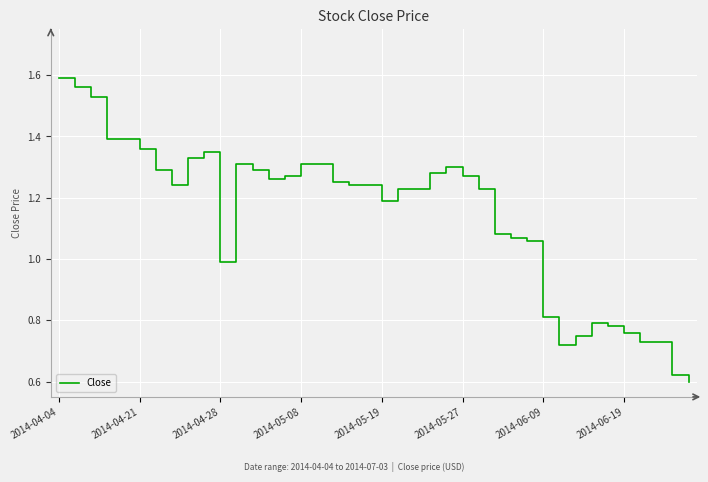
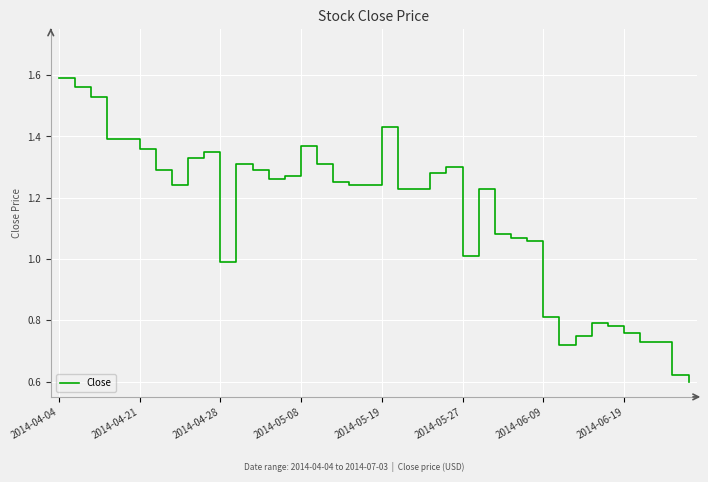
2014-05-08: 1.31 -> 1.37
2014-05-19: 1.19 -> 1.43
2014-05-27: 1.27 -> 1.01
